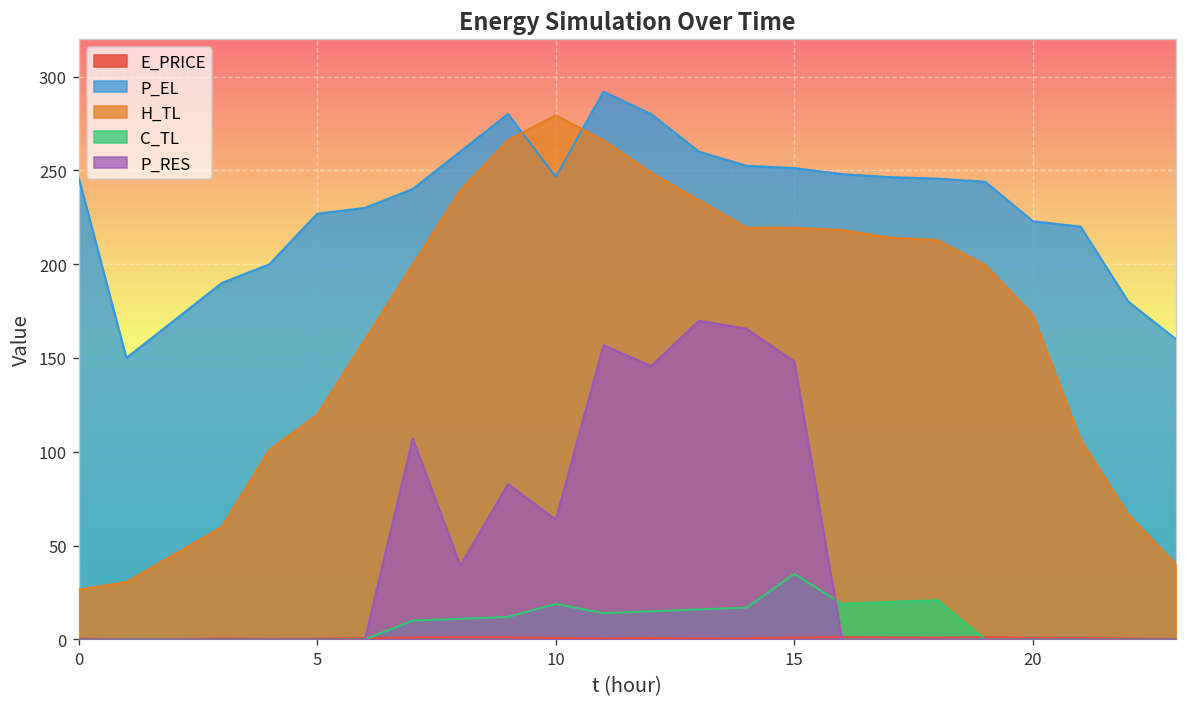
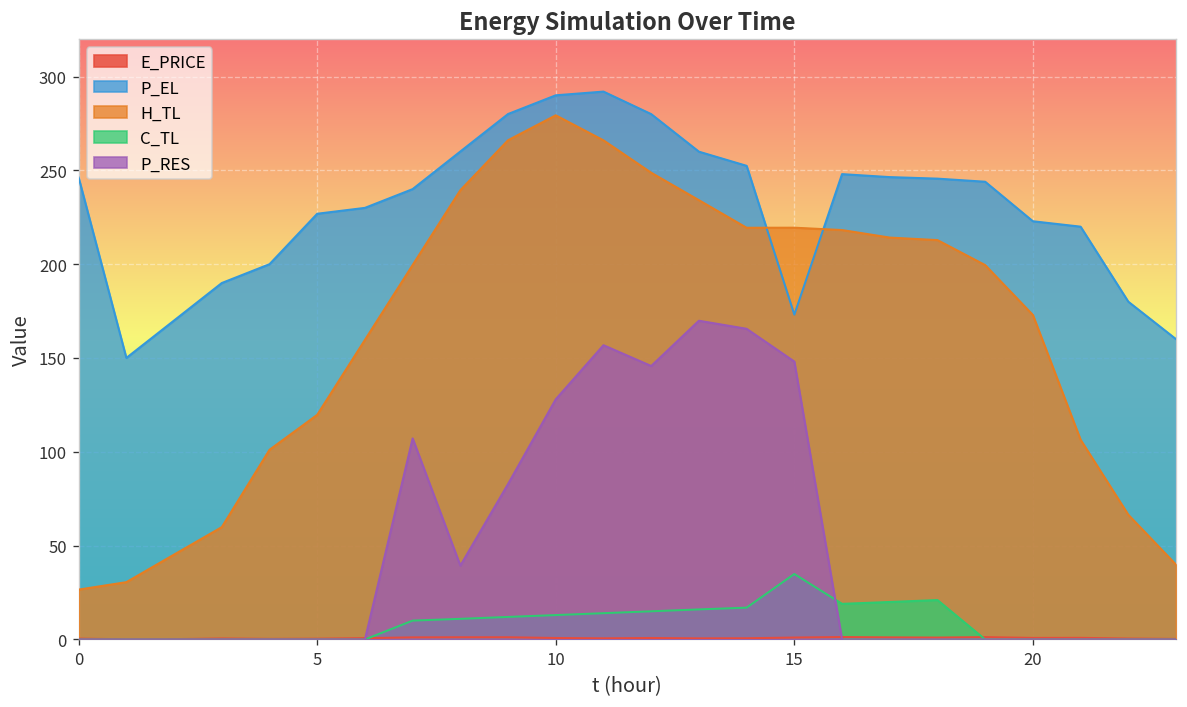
P_EL, 10: 247 -> 290
C_TL, 10: 19 -> 13
P_RES, 10: 64 -> 128
P_EL, 15: 251 -> 173
